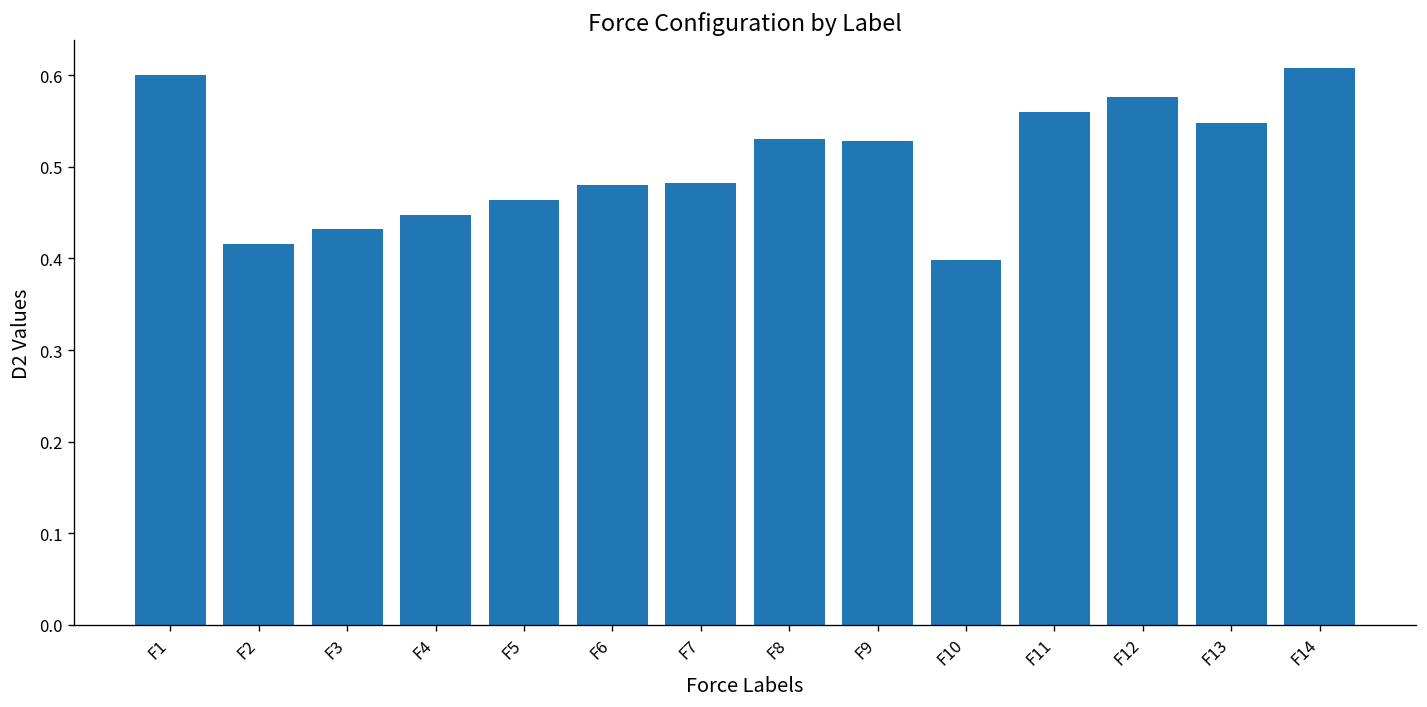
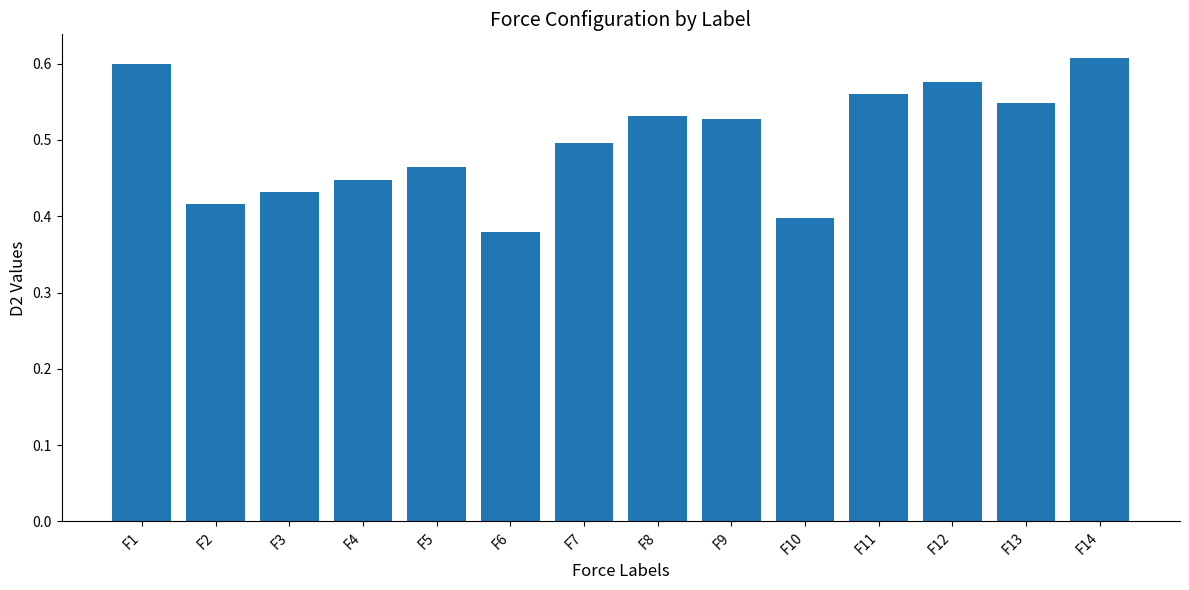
F6: 0.48 -> 0.38
F7: 0.48 -> 0.50
